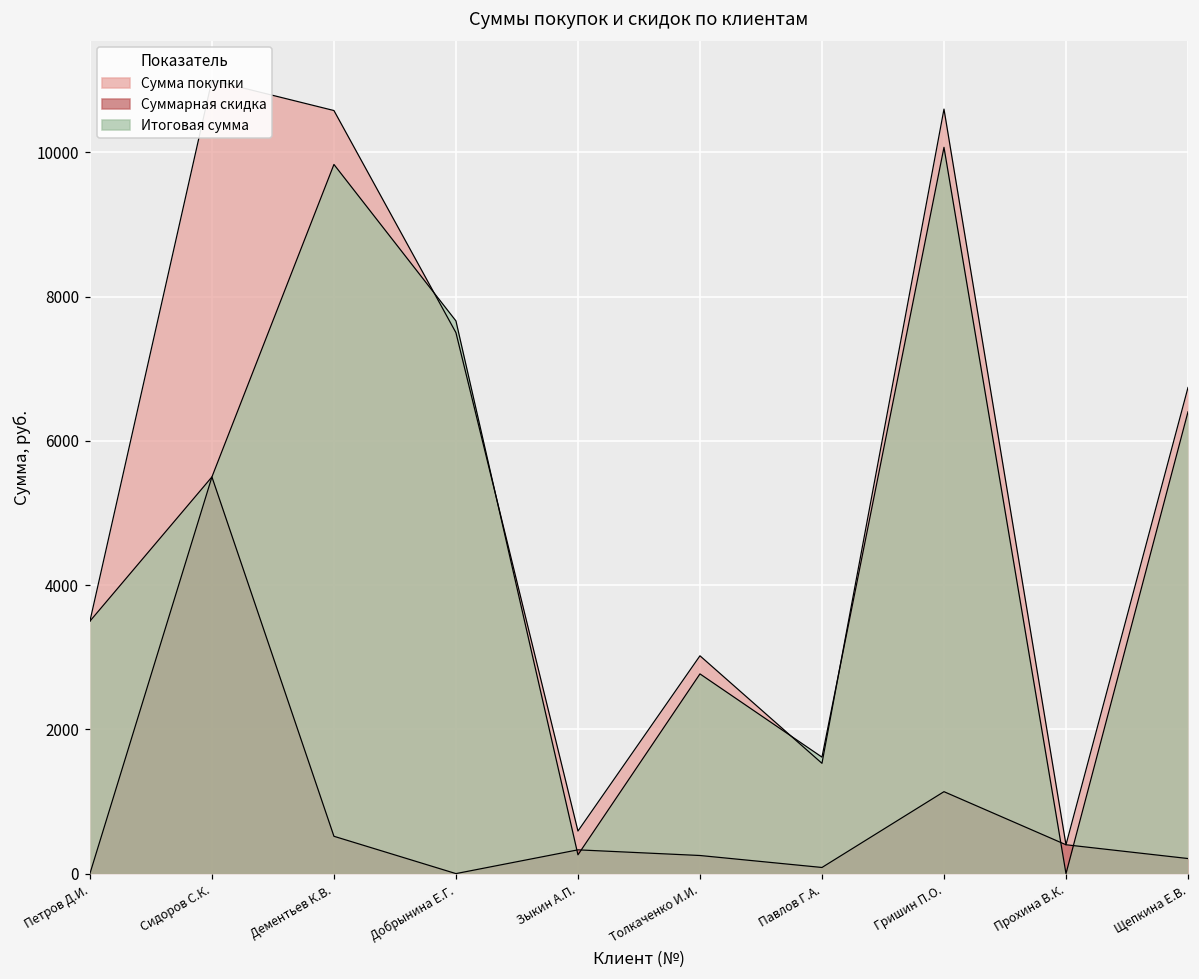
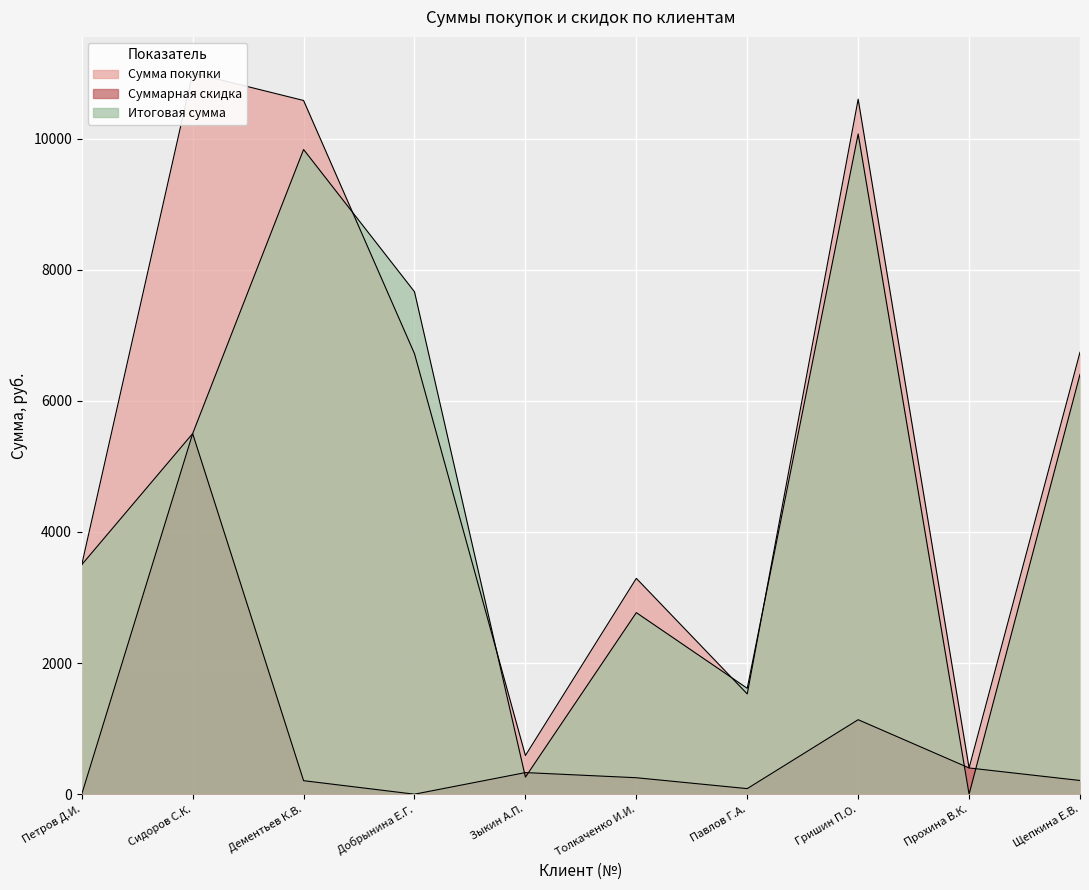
Суммарная скидка, Дементьев К.В.: 500 -> 200
Сумма покупки, Добрынина Е.Г.: 7500 -> 6700
Сумма покупки, Толкаченко И.И.: 3000 -> 3300
